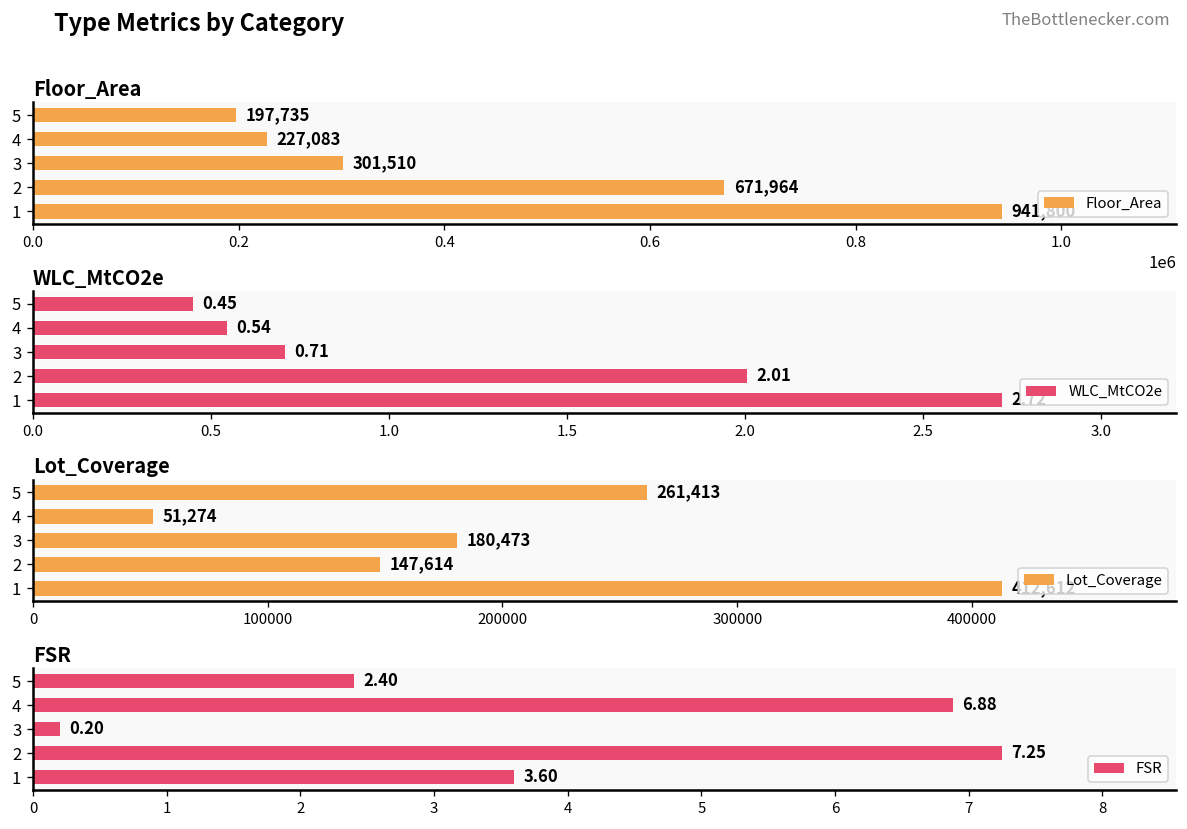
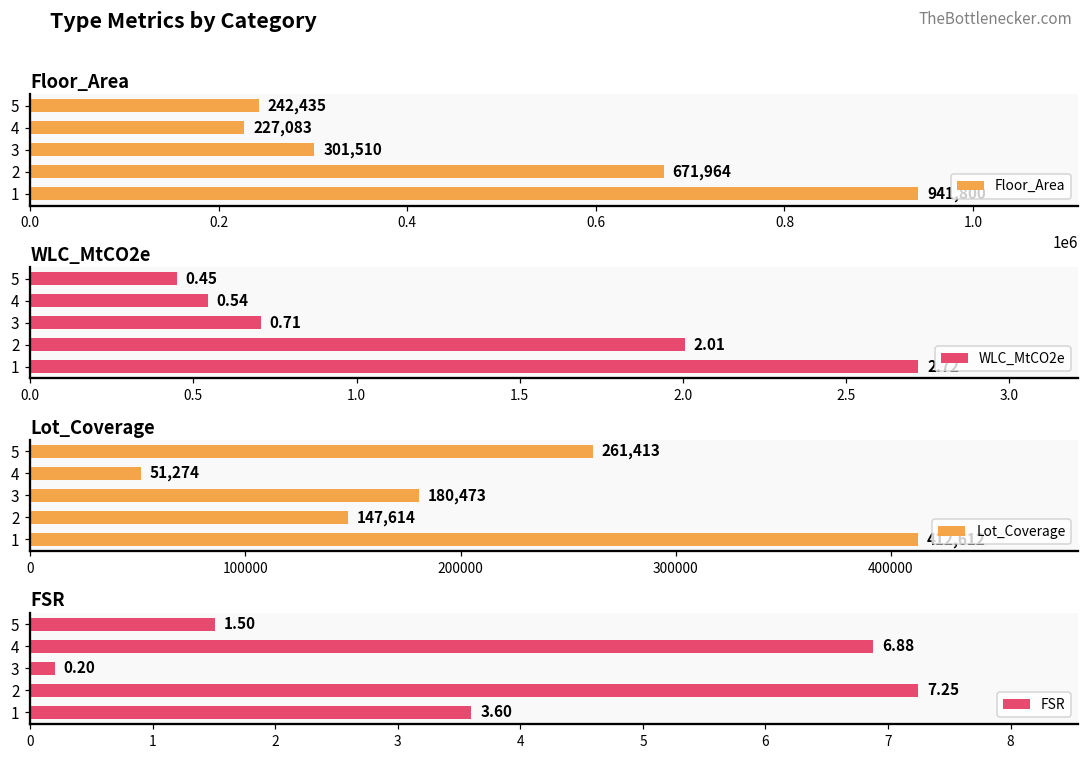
Floor_Area, 5: 197,735 -> 242,435
FSR, 5: 2.40 -> 1.50
